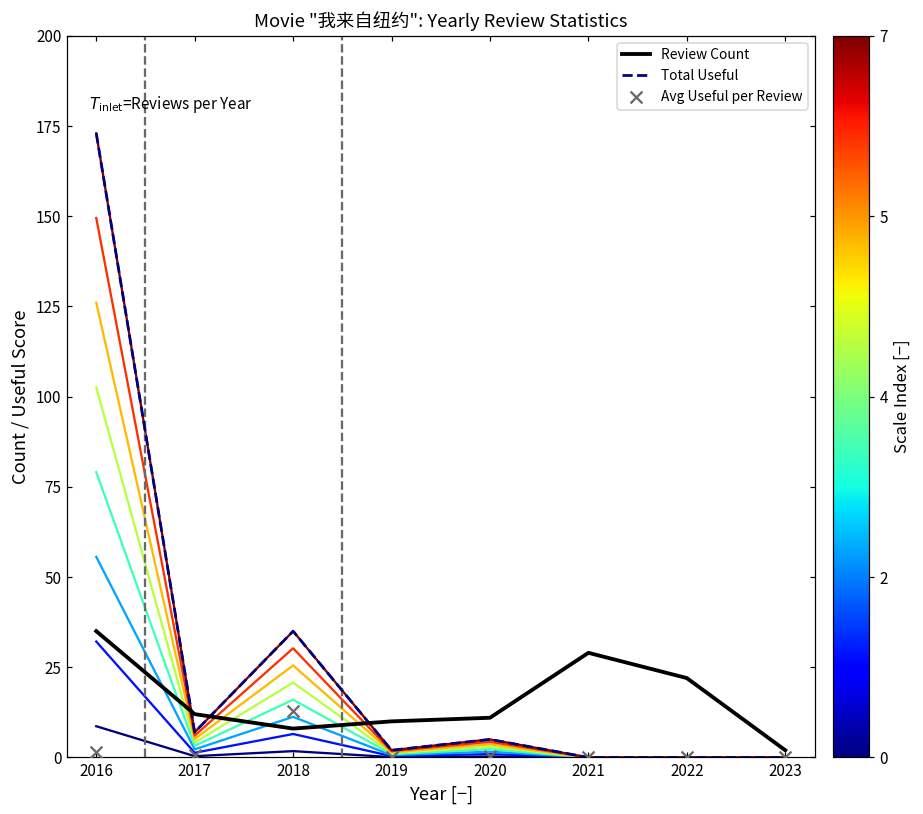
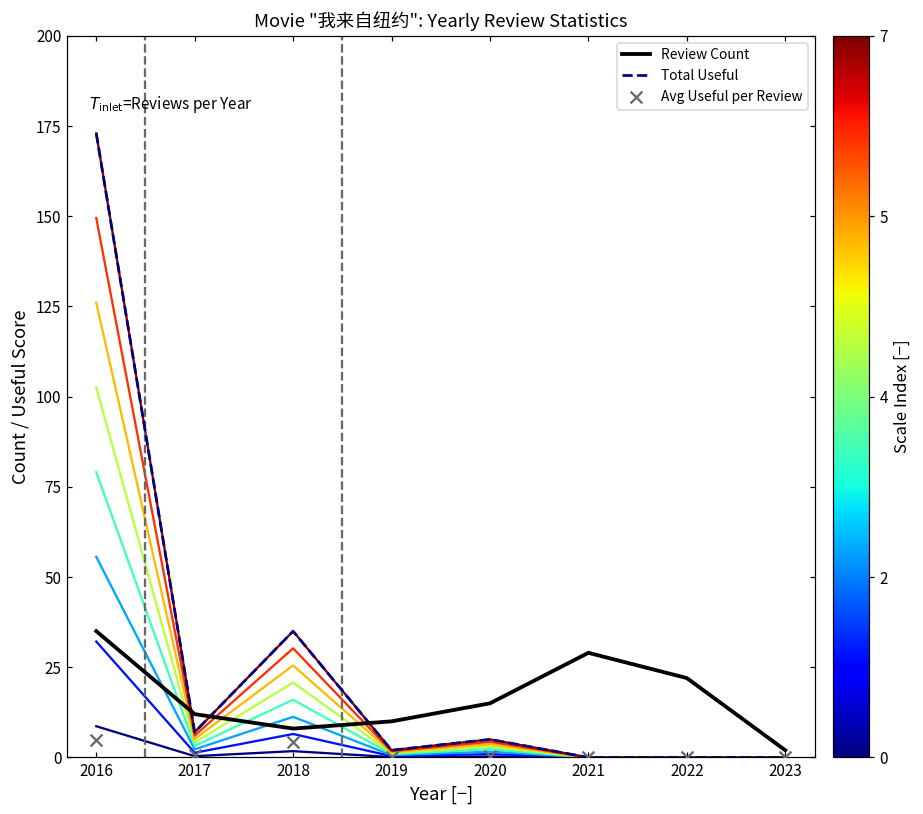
Avg Useful per Review, 2016: 2 -> 5
Avg Useful per Review, 2018: 13 -> 4
Review Count, 2020: 11 -> 15
